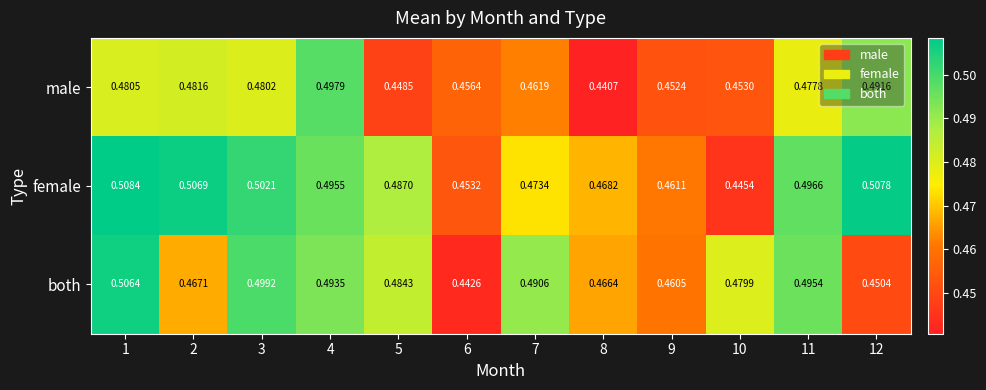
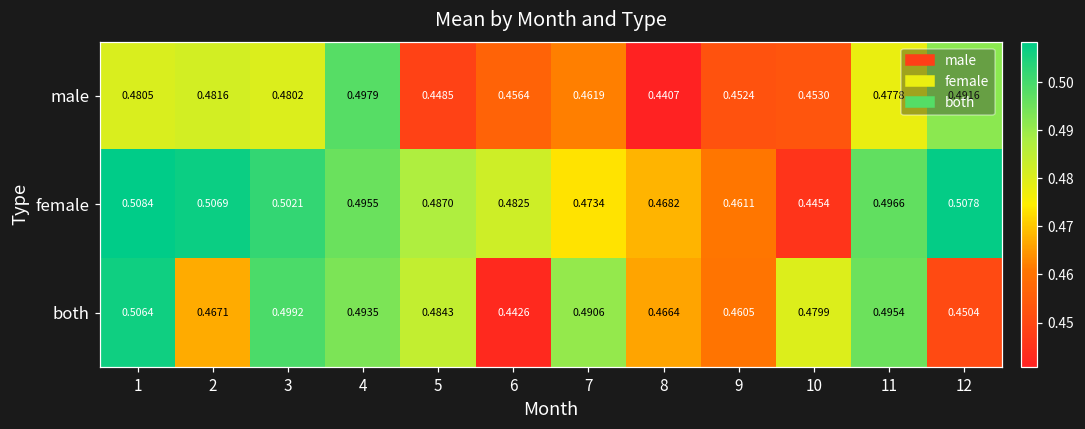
female, 6: 0.4532 -> 0.4825
